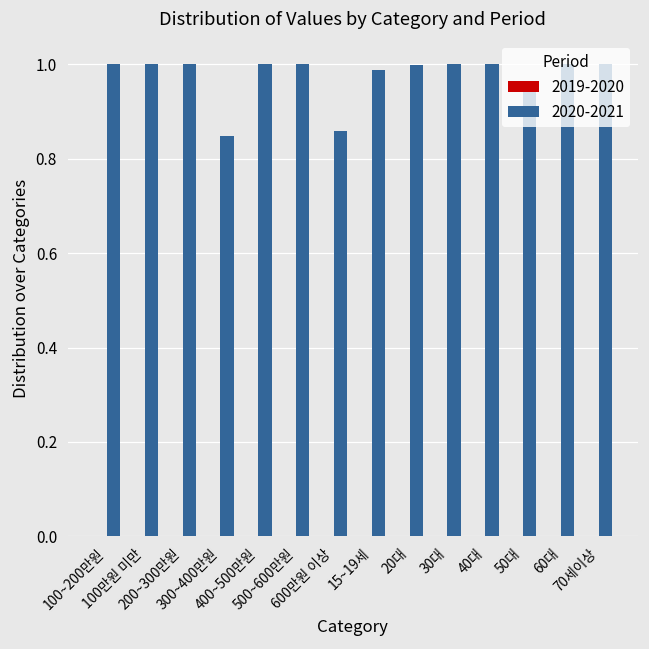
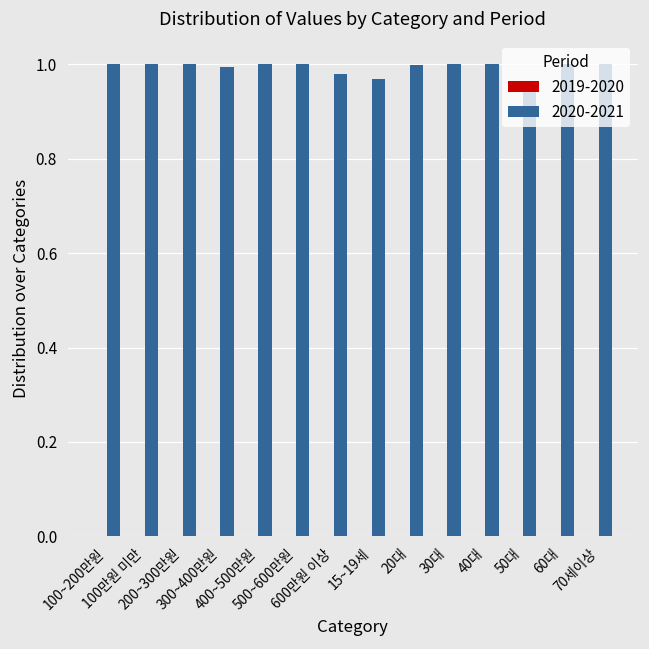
2020-2021, 300~400만원: 0.85 -> 0.99
2020-2021, 600만원 이상: 0.86 -> 0.98
2020-2021, 15~19세: 0.99 -> 0.97
